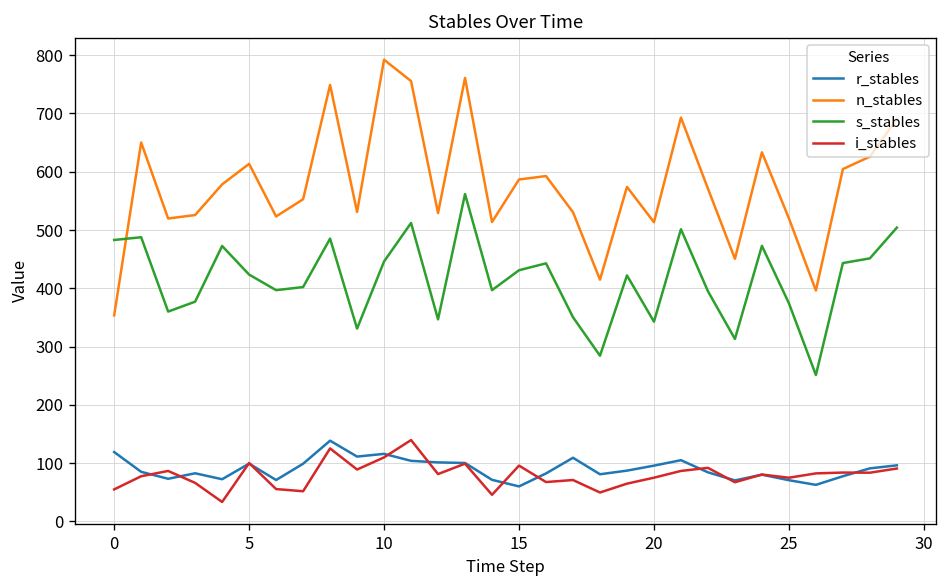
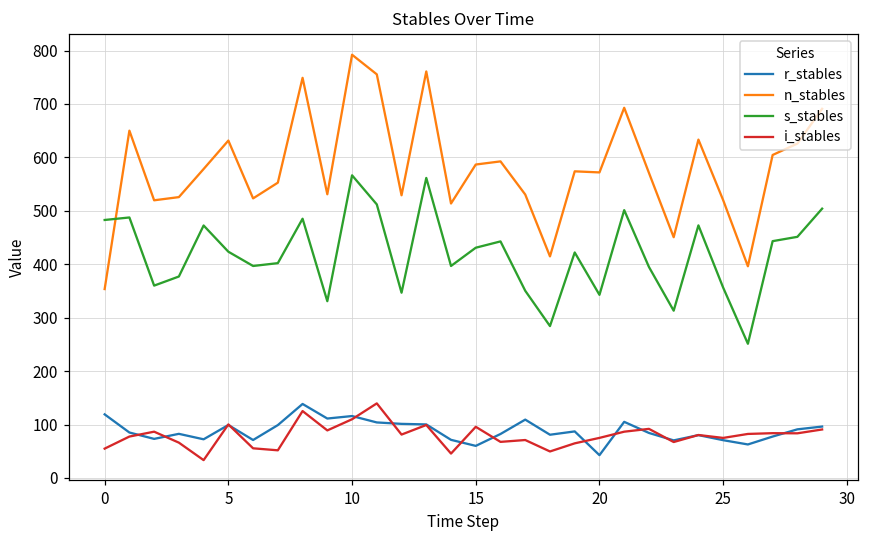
n_stables, 5: 610 -> 630
s_stables, 10: 450 -> 570
r_stables, 20: 100 -> 40
n_stables, 20: 510 -> 570
s_stables, 25: 370 -> 360
